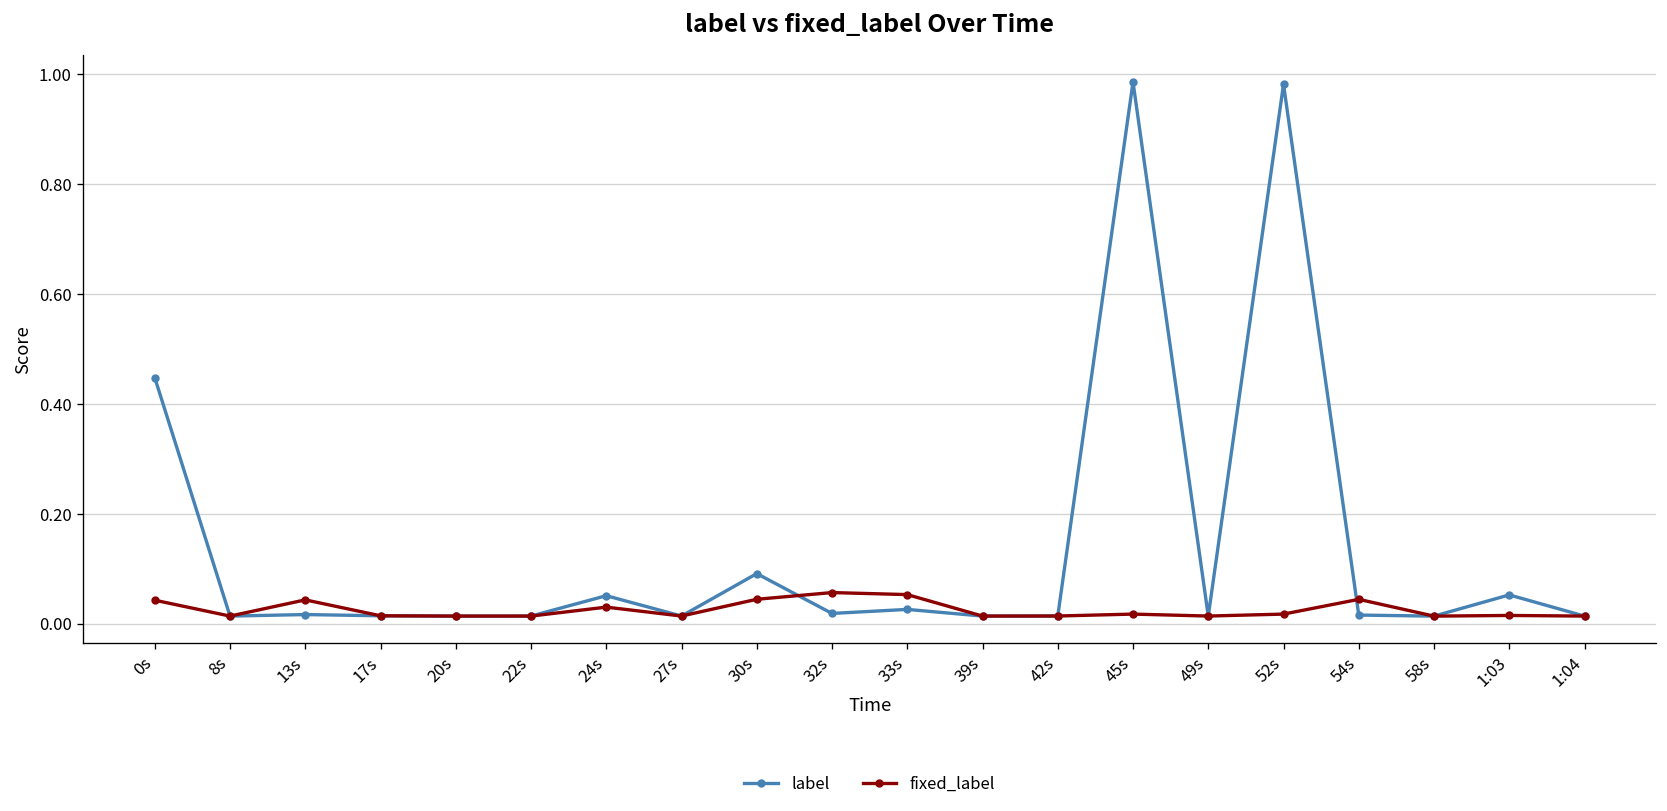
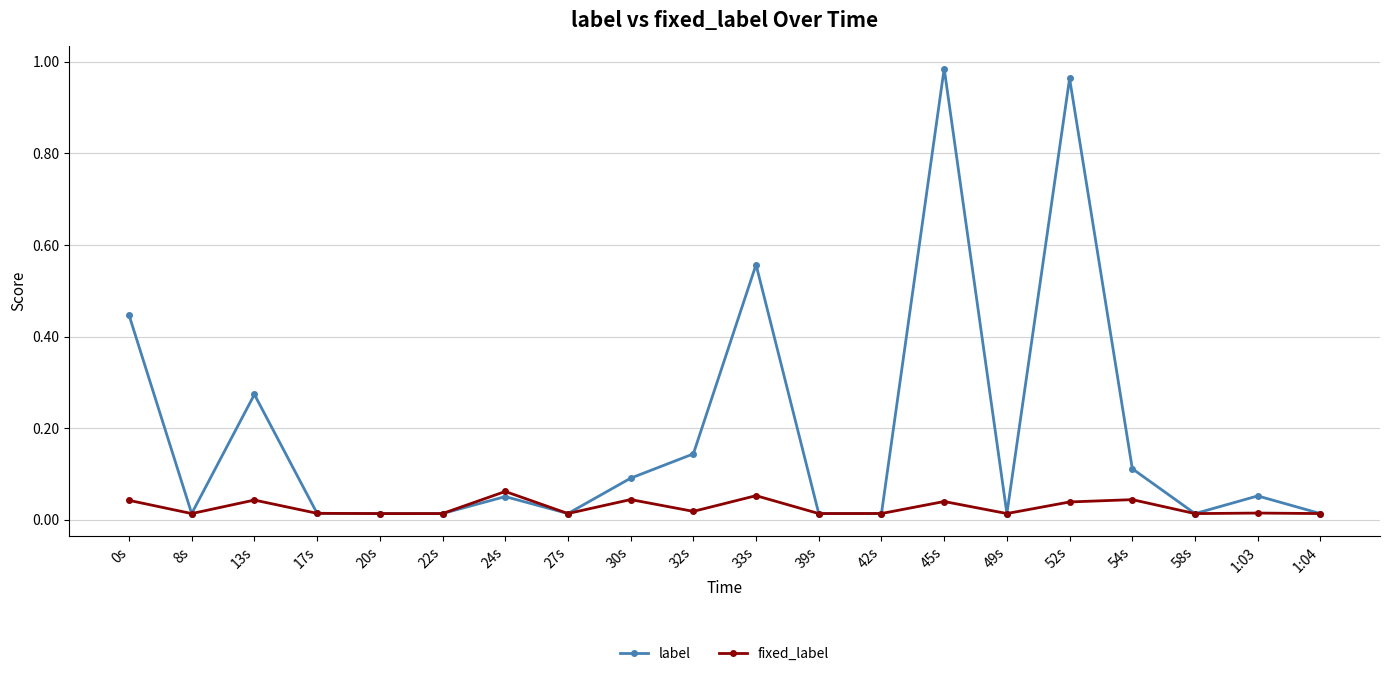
label, 13s: 0.02 -> 0.27
fixed_label, 24s: 0.03 -> 0.06
label, 32s: 0.02 -> 0.14
fixed_label, 32s: 0.06 -> 0.02
label, 33s: 0.03 -> 0.56
fixed_label, 45s: 0.02 -> 0.04
label, 52s: 0.98 -> 0.96
fixed_label, 52s: 0.02 -> 0.04
label, 54s: 0.02 -> 0.11
